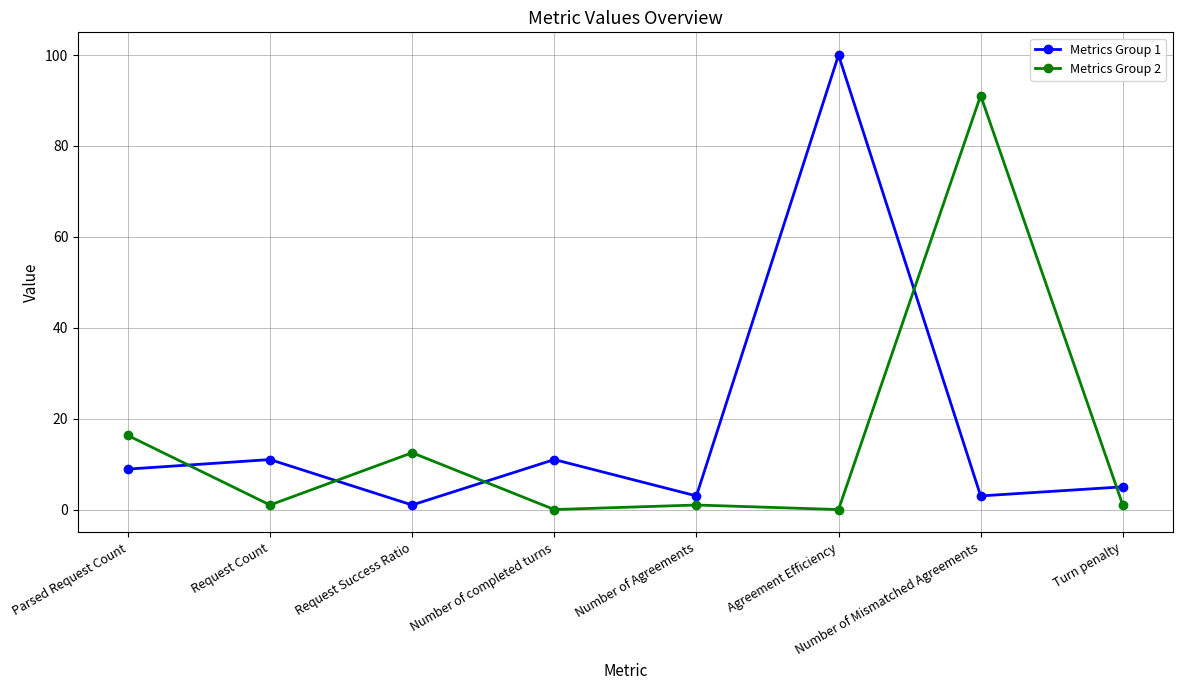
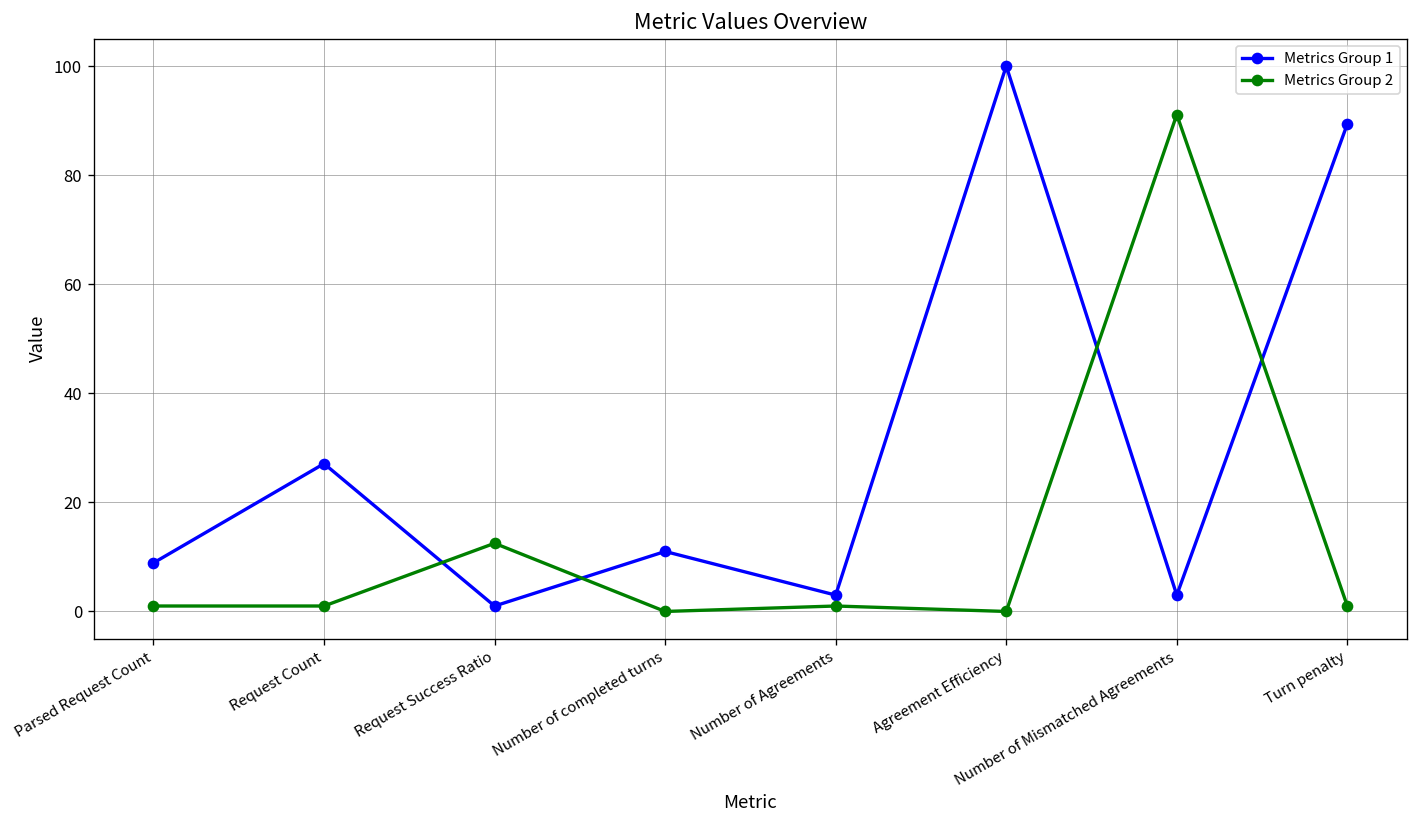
Metrics Group 2, Parsed Request Count: 16 -> 1
Metrics Group 1, Request Count: 11 -> 27
Metrics Group 1, Turn penalty: 5 -> 89
